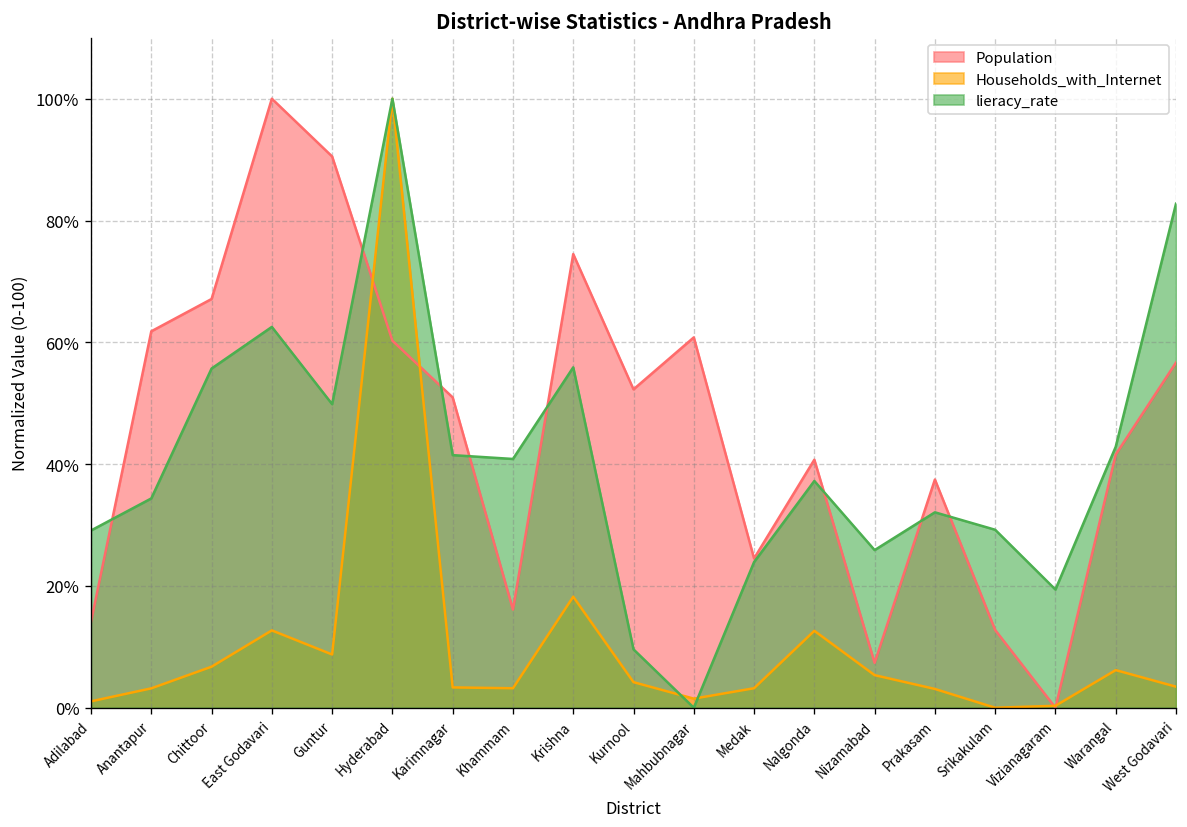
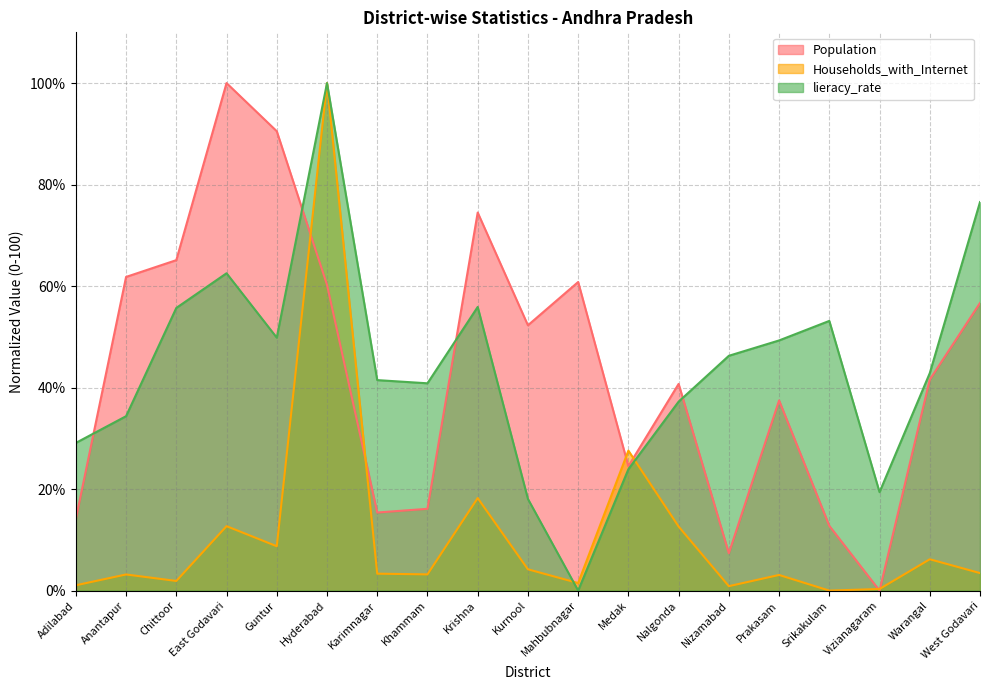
Population, Chittoor: 67% -> 65%
Households_with_Internet, Chittoor: 7% -> 2%
Population, Karimnagar: 51% -> 15%
lieracy_rate, Kurnool: 10% -> 18%
Households_with_Internet, Medak: 3% -> 28%
Households_with_Internet, Nizamabad: 5% -> 1%
lieracy_rate, Nizamabad: 26% -> 46%
lieracy_rate, Prakasam: 32% -> 49%
lieracy_rate, Srikakulam: 29% -> 53%
lieracy_rate, West Godavari: 83% -> 77%
